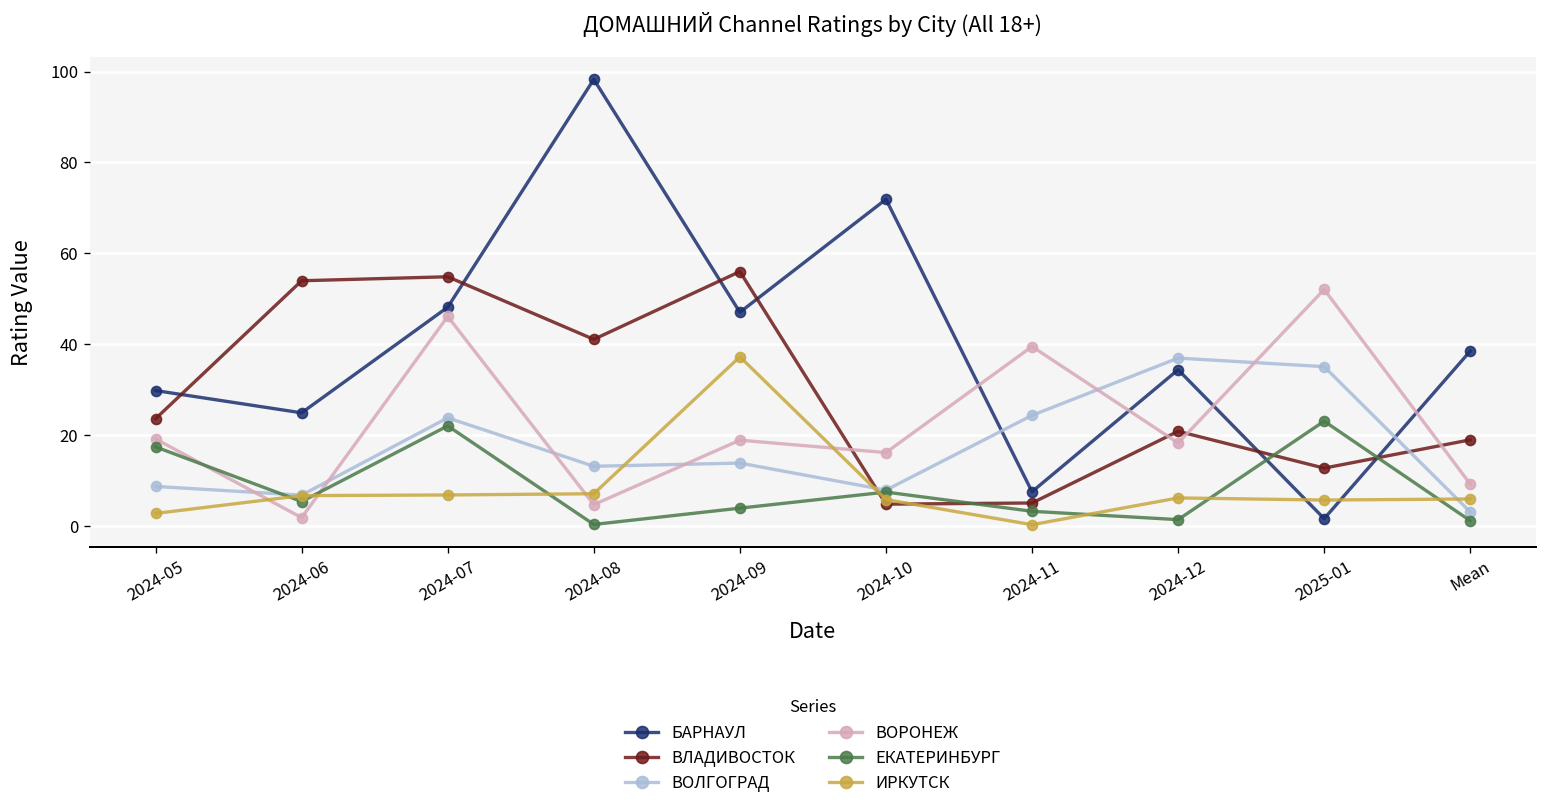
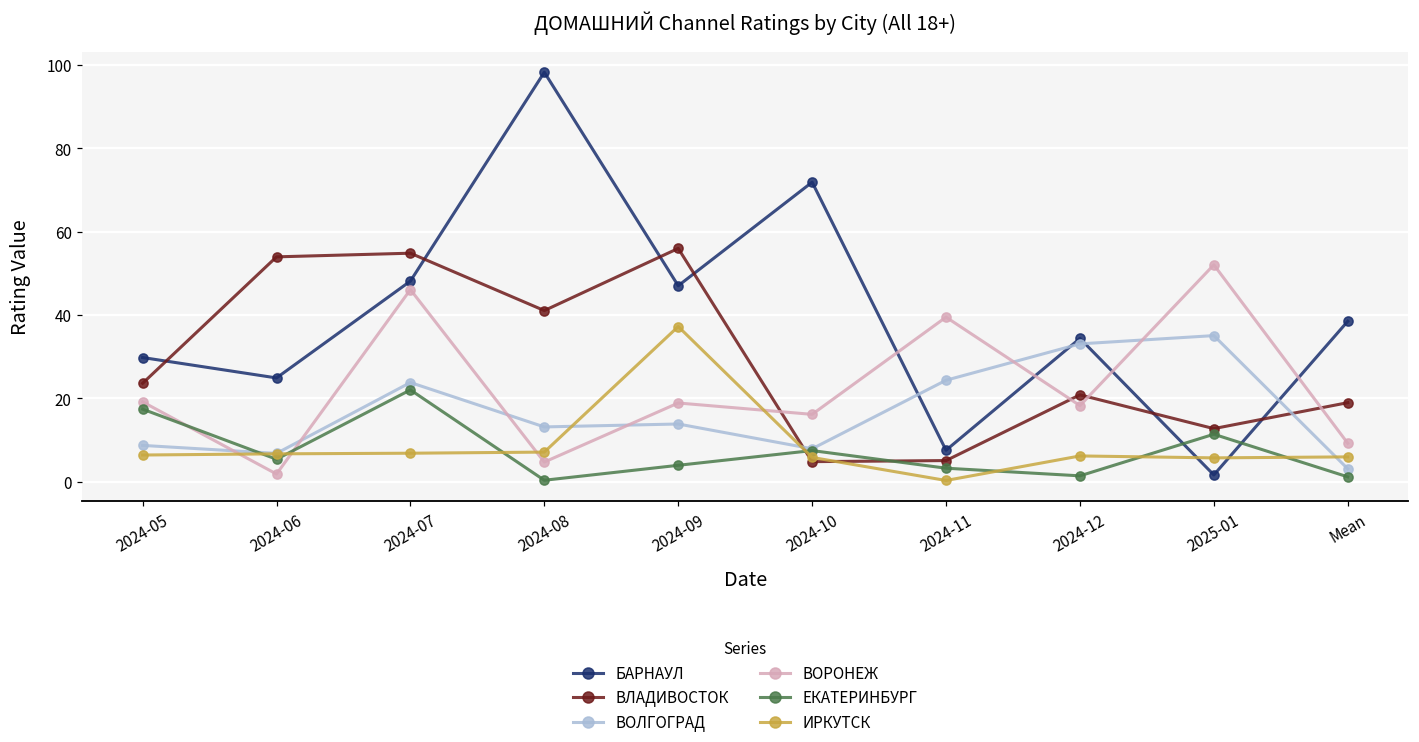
ИРКУТСК, 2024-05: 3 -> 6
ВОЛГОГРАД, 2024-12: 37 -> 33
ЕКАТЕРИНБУРГ, 2025-01: 23 -> 11
